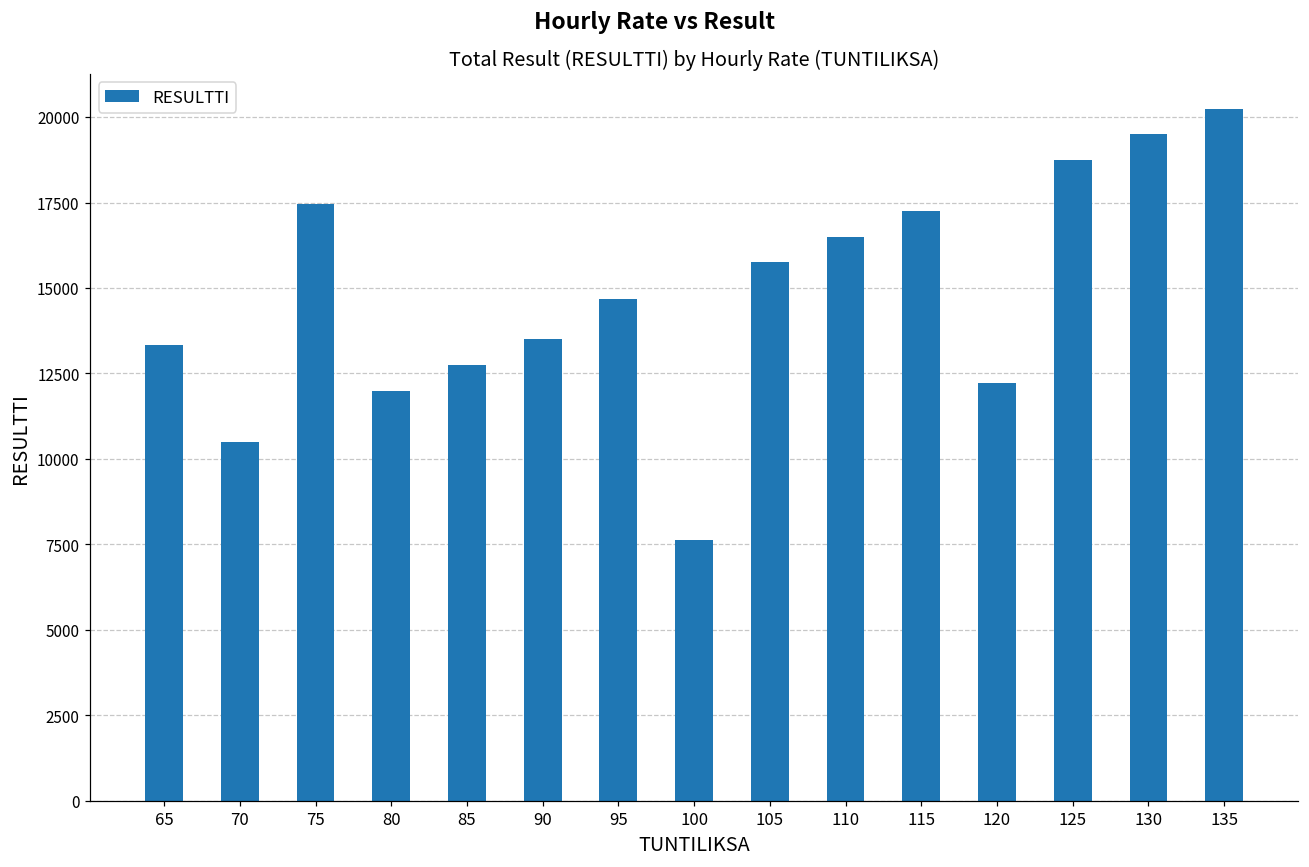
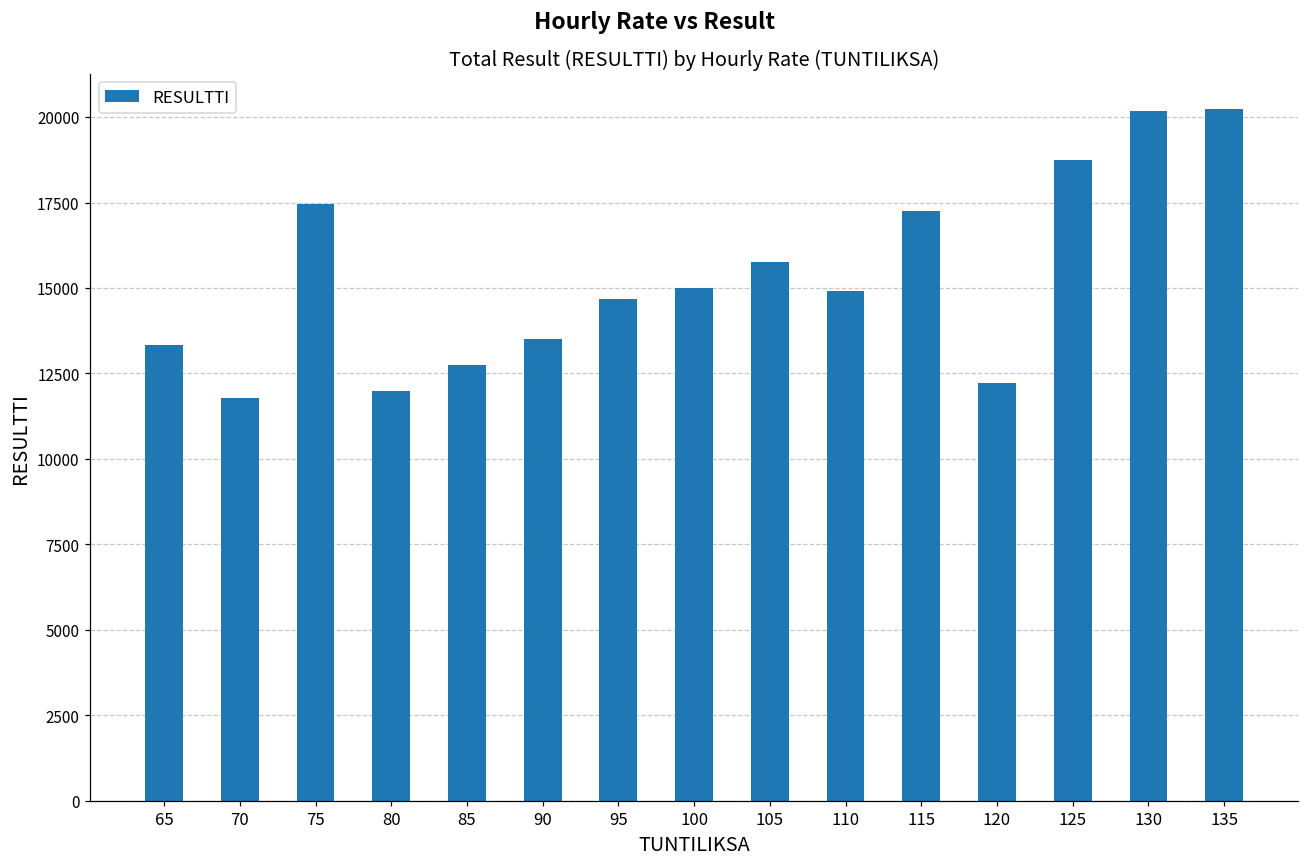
70: 10500 -> 11800
100: 7600 -> 15000
110: 16500 -> 14900
130: 19500 -> 20200
